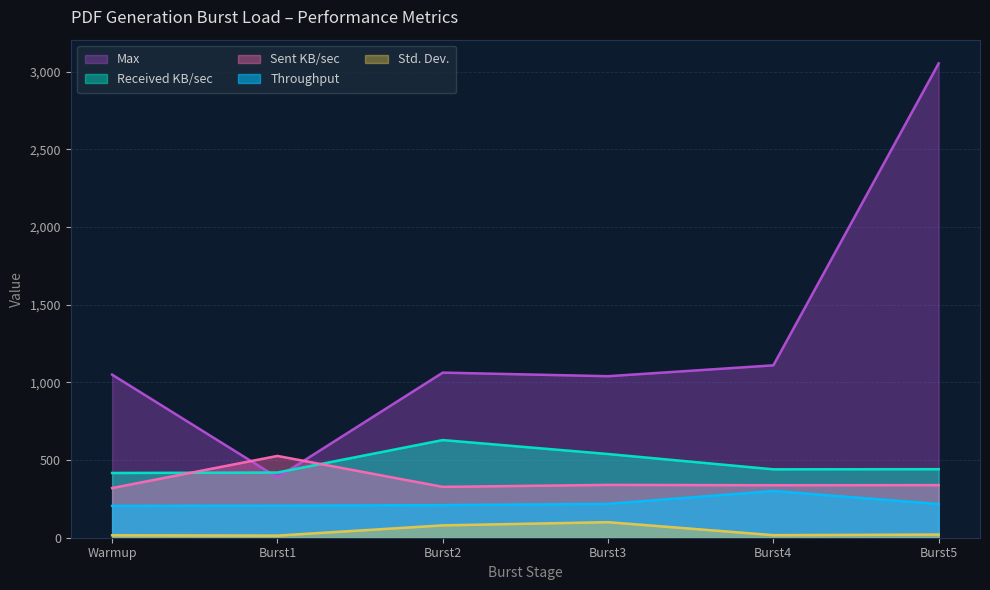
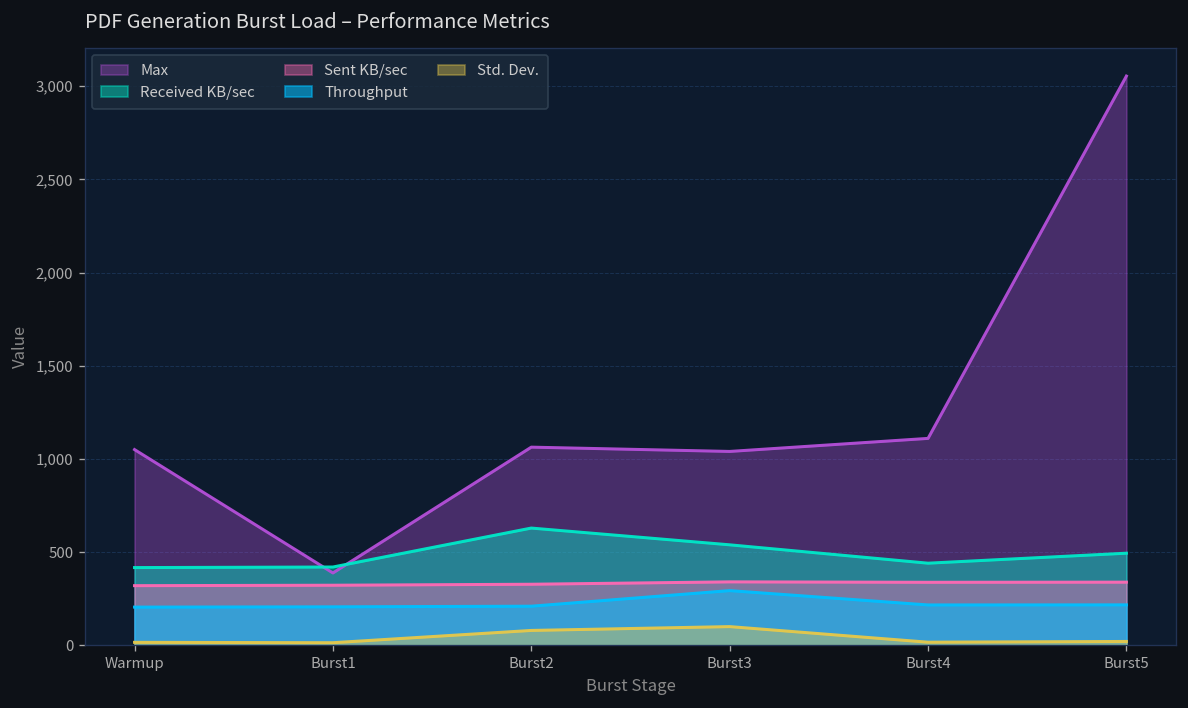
Sent KB/sec, Burst1: 530 -> 320
Throughput, Burst3: 220 -> 290
Throughput, Burst4: 300 -> 220
Received KB/sec, Burst5: 440 -> 490
